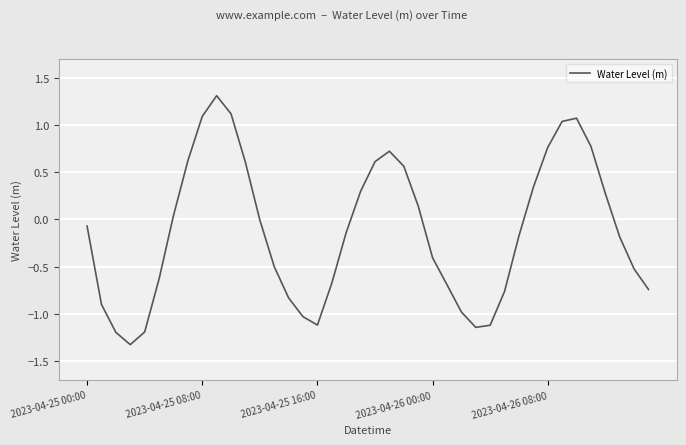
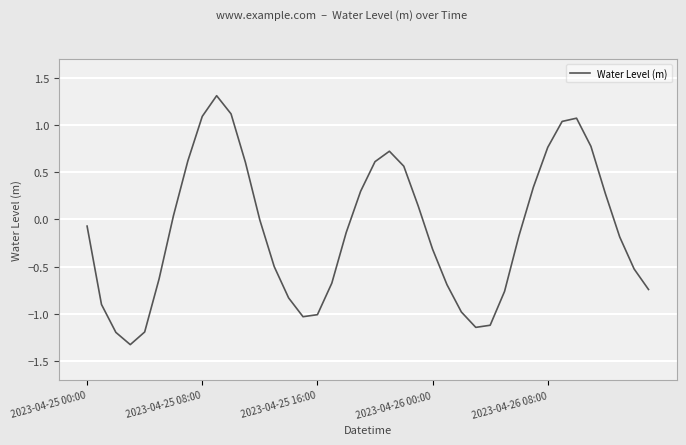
2023-04-25 16:00: -1.1 -> -1.0
2023-04-26 00:00: -0.4 -> -0.3
